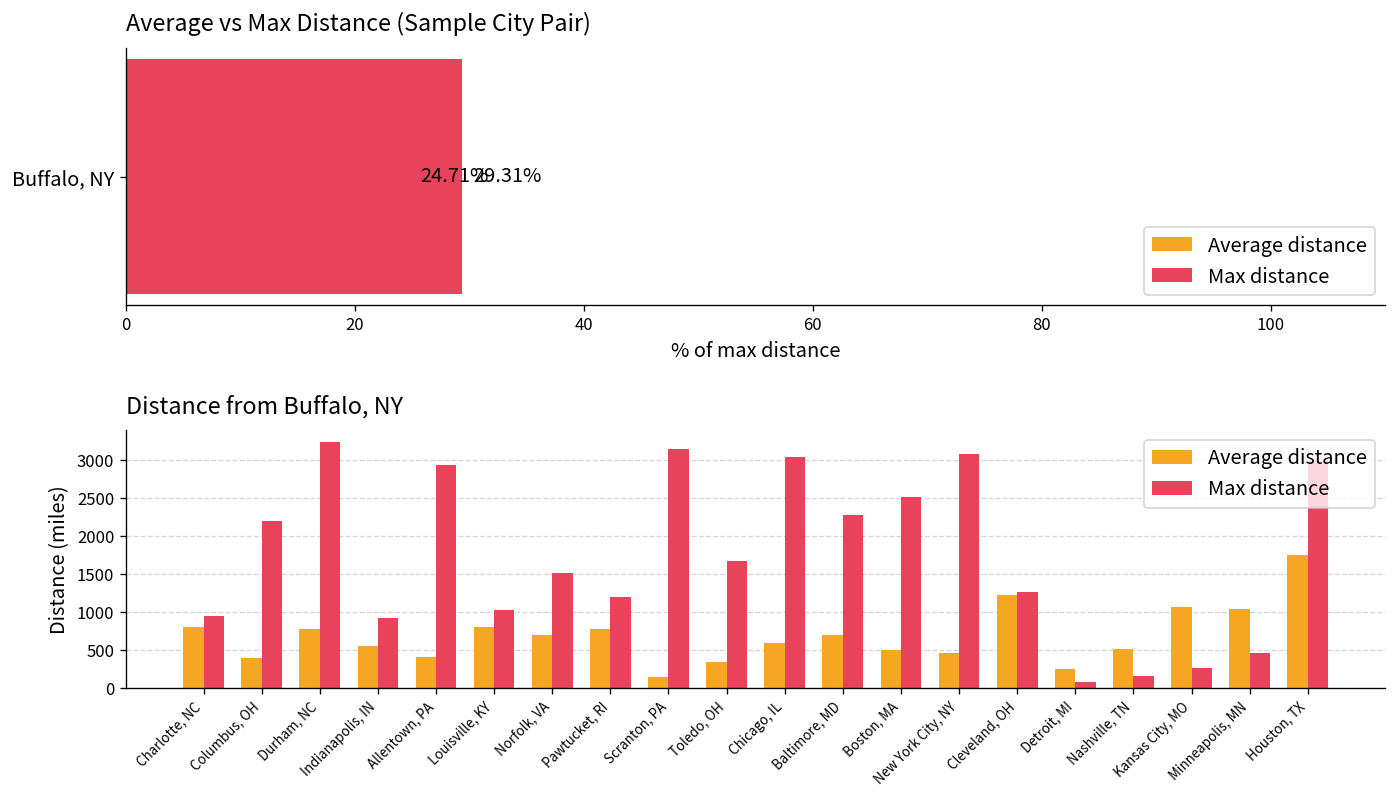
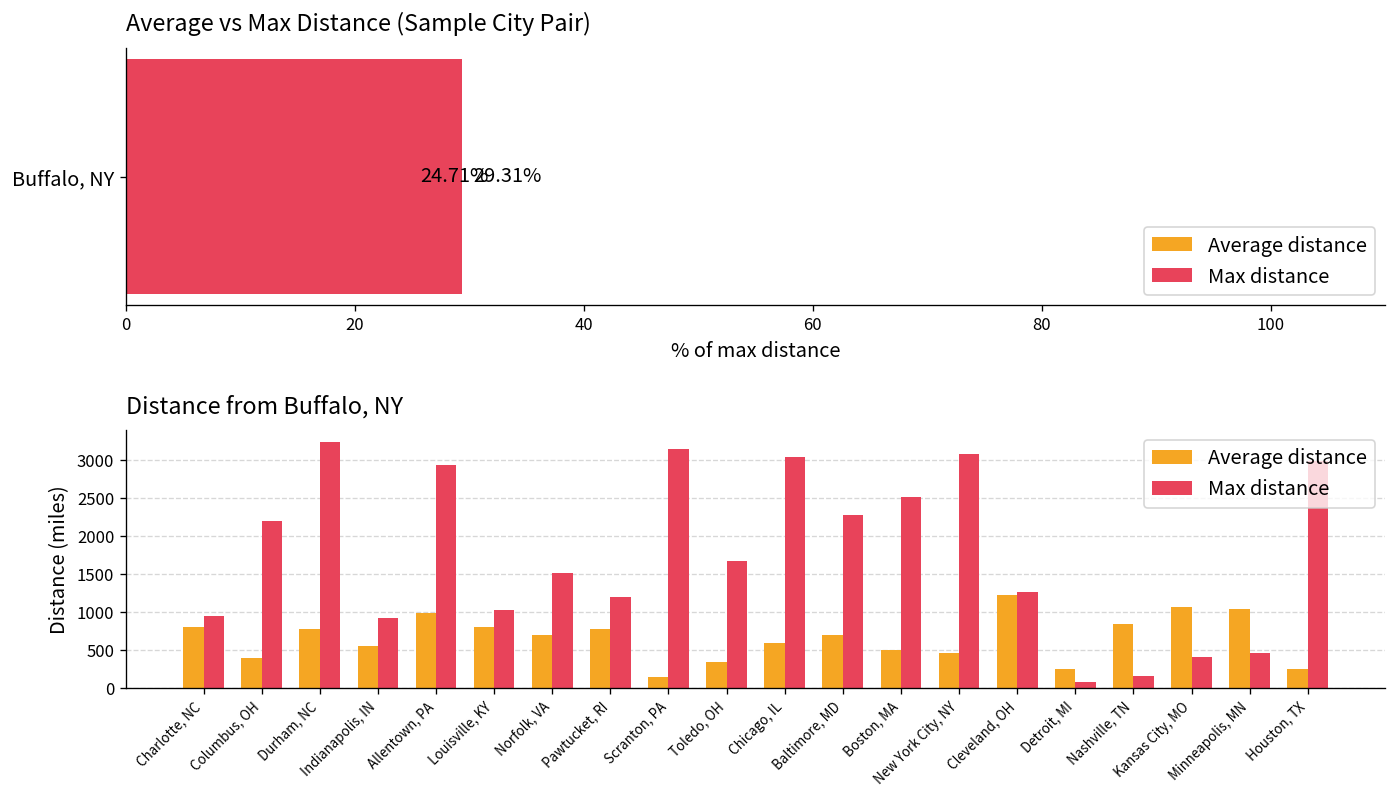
Distance from Buffalo, NY, Average distance, Allentown, PA: 400 -> 1000
Distance from Buffalo, NY, Average distance, Nashville, TN: 500 -> 800
Distance from Buffalo, NY, Max distance, Kansas City, MO: 300 -> 400
Distance from Buffalo, NY, Average distance, Houston, TX: 1700 -> 300
